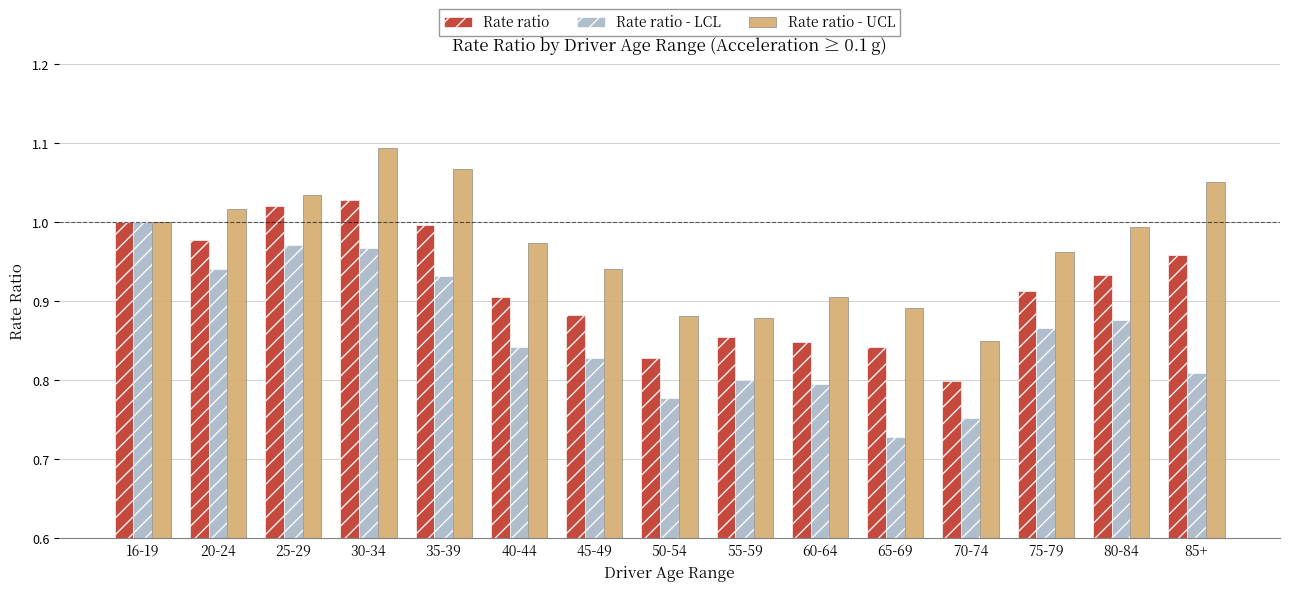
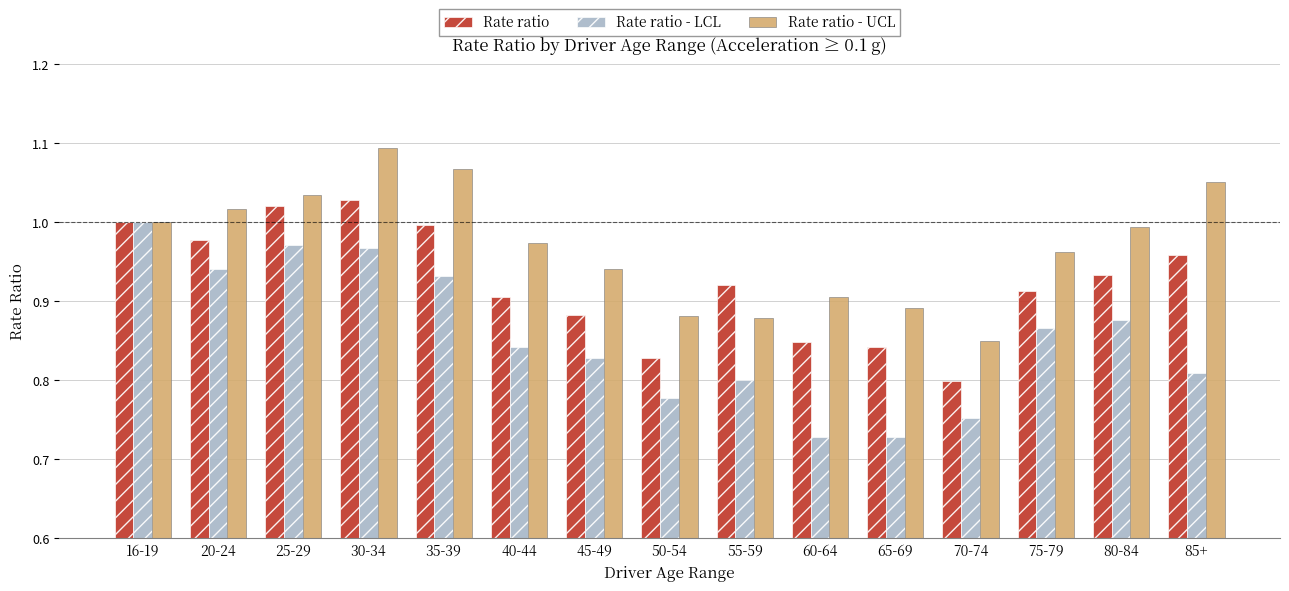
Rate ratio, 55-59: 0.86 -> 0.92
Rate ratio - LCL, 60-64: 0.80 -> 0.73
